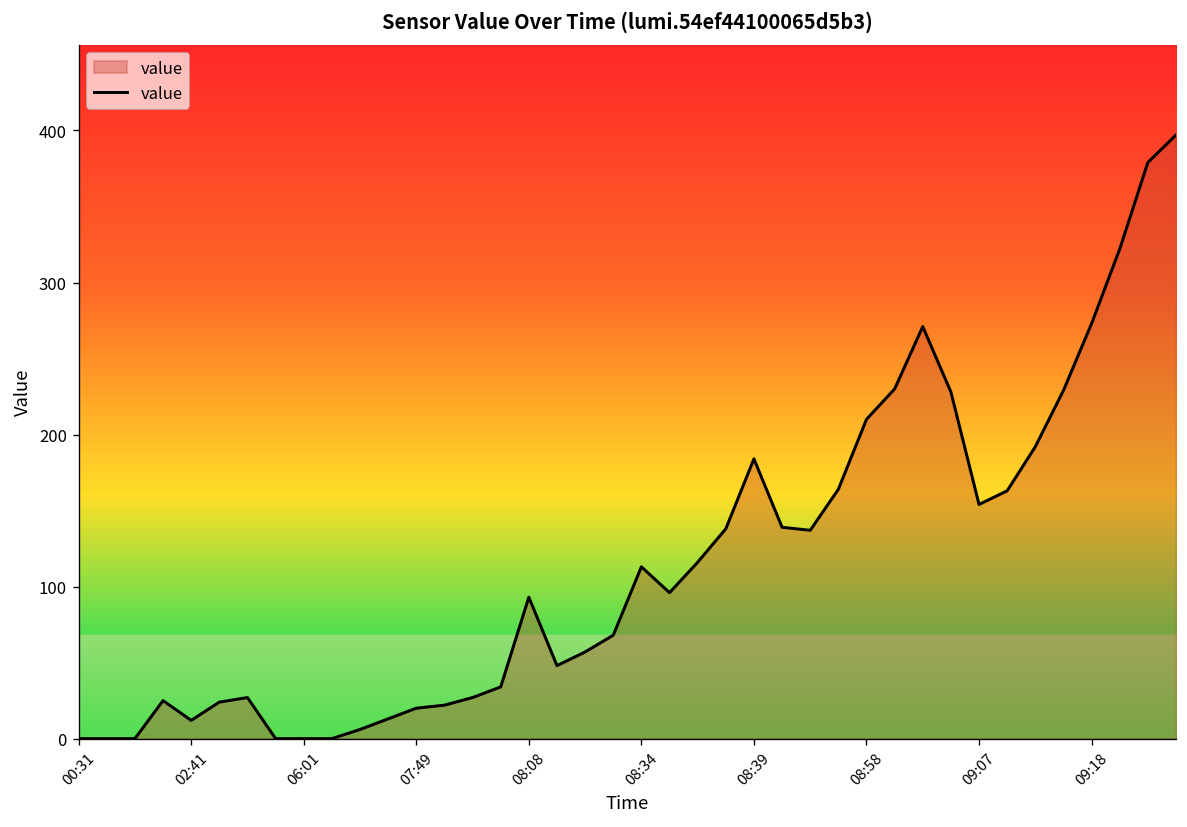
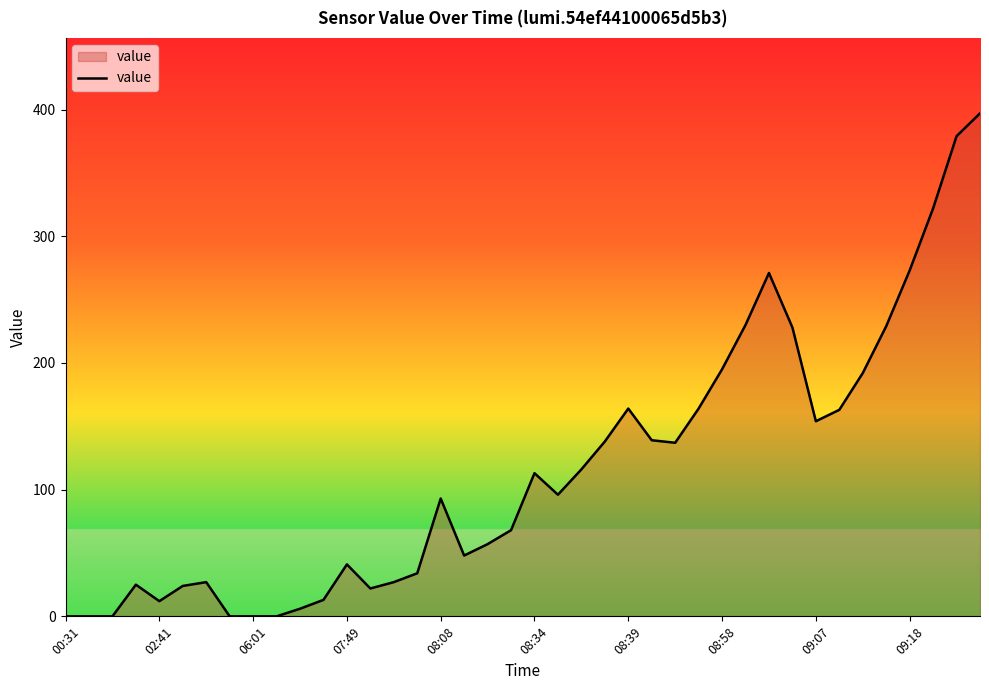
07:49: 20 -> 41
08:39: 184 -> 164
08:58: 210 -> 195
